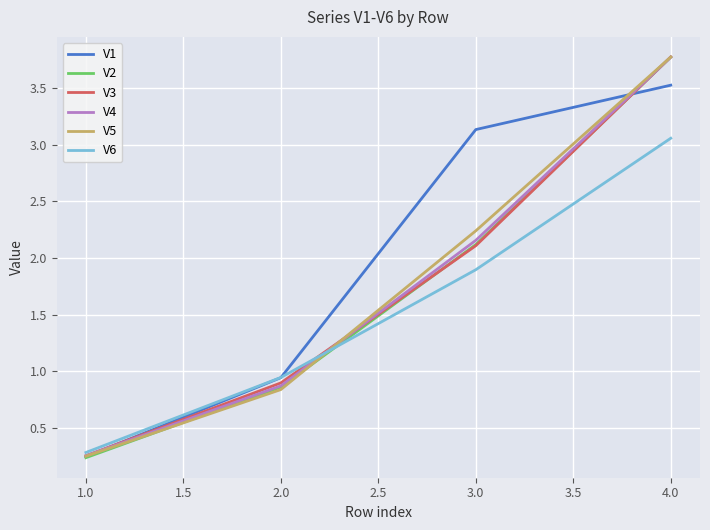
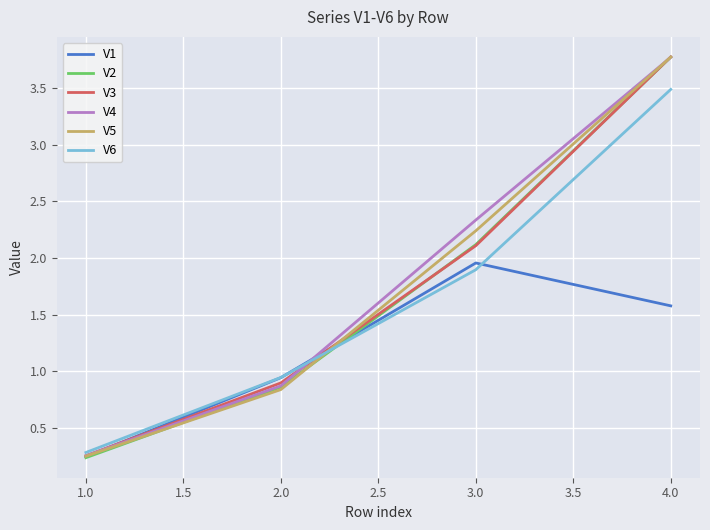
V1, 3.0: 3.14 -> 1.96
V4, 3.0: 2.16 -> 2.34
V1, 4.0: 3.53 -> 1.58
V6, 4.0: 3.06 -> 3.49
